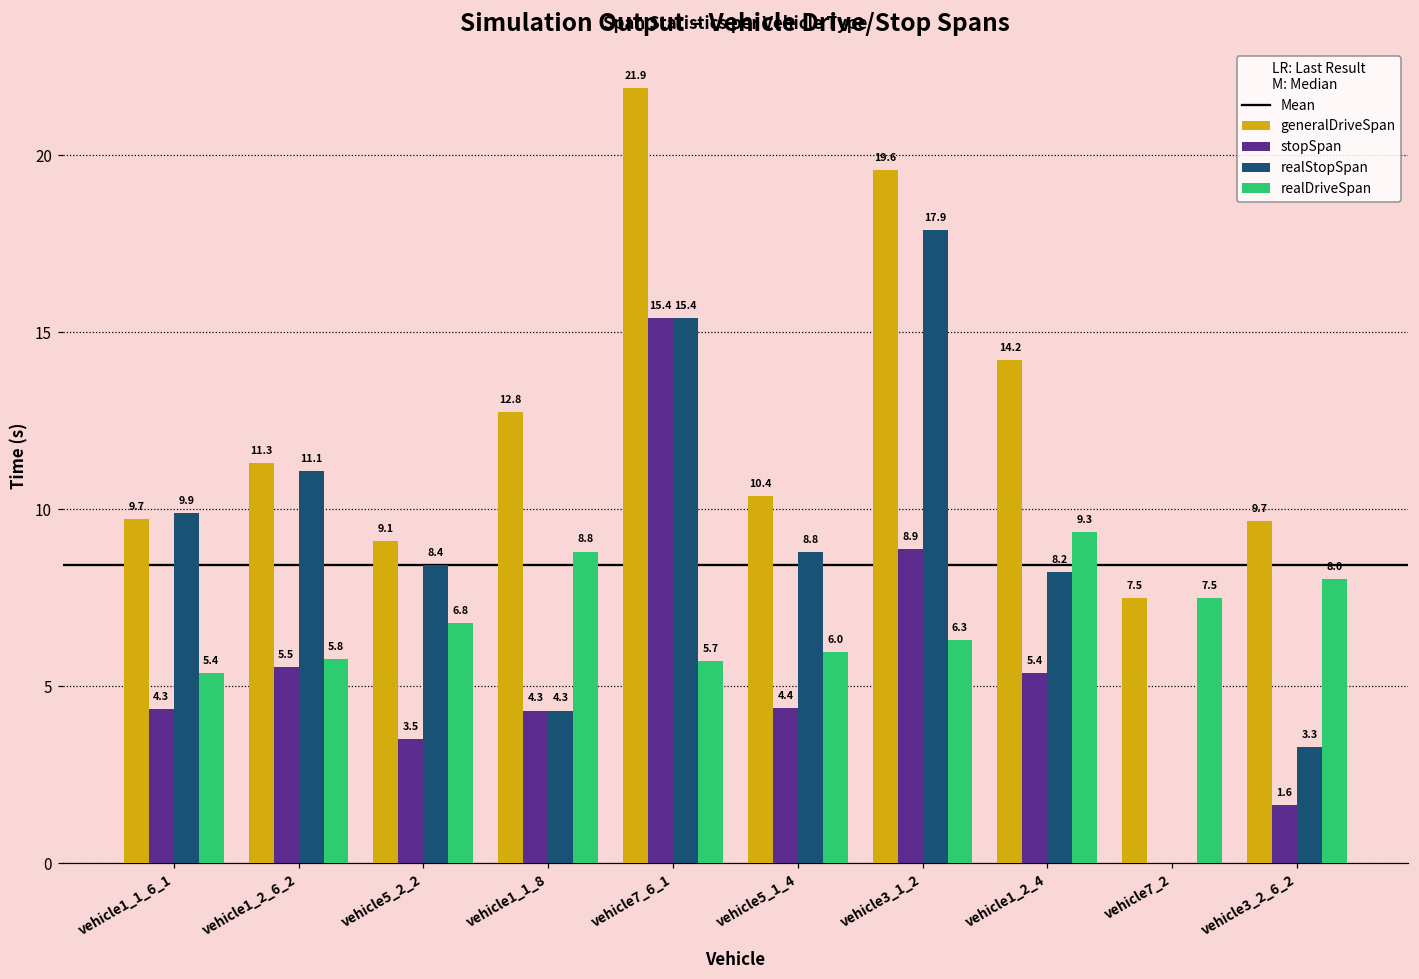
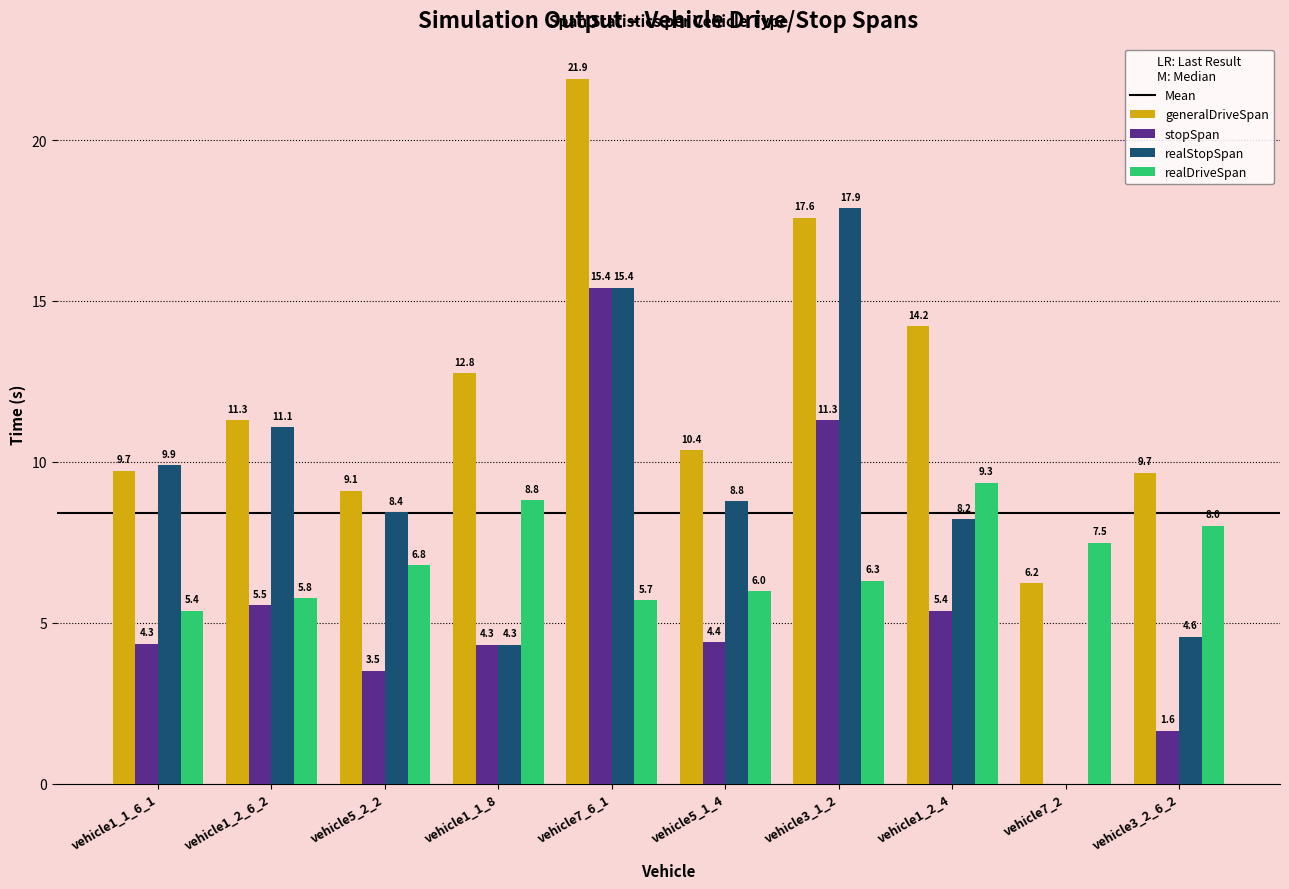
generalDriveSpan, vehicle3_1_2: 19.6 -> 17.6
stopSpan, vehicle3_1_2: 8.9 -> 11.3
generalDriveSpan, vehicle7_2: 7.5 -> 6.2
realStopSpan, vehicle3_2_6_2: 3.3 -> 4.6
